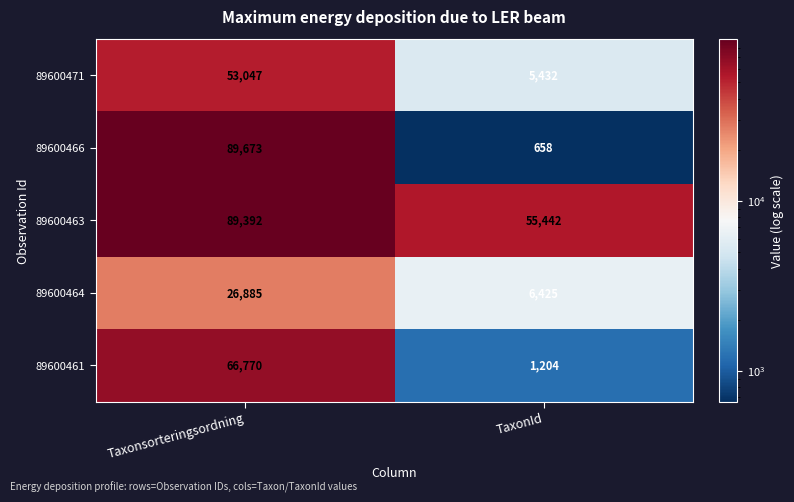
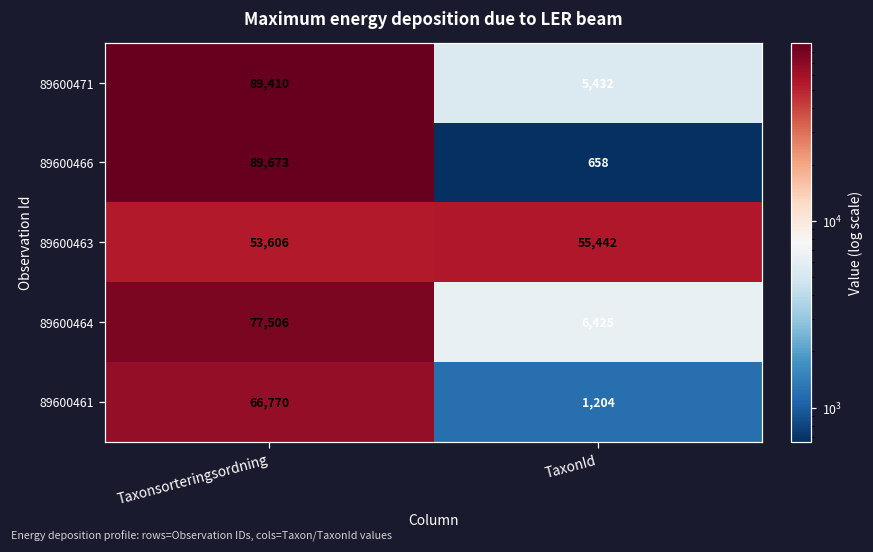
89600471, Taxonsorteringsordning: 53,047 -> 89,410
89600463, Taxonsorteringsordning: 89,392 -> 53,606
89600464, Taxonsorteringsordning: 26,885 -> 77,506
